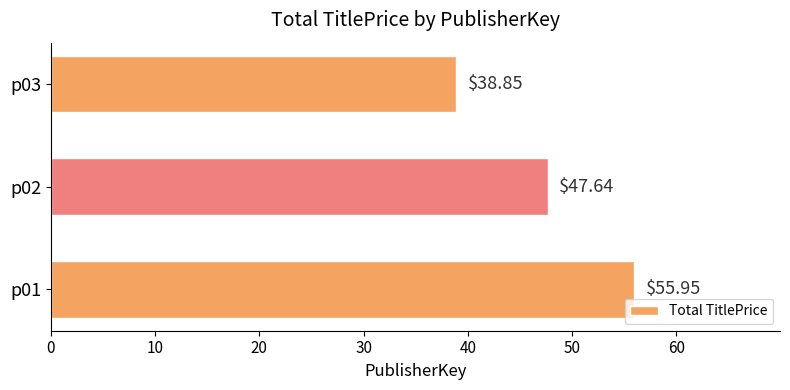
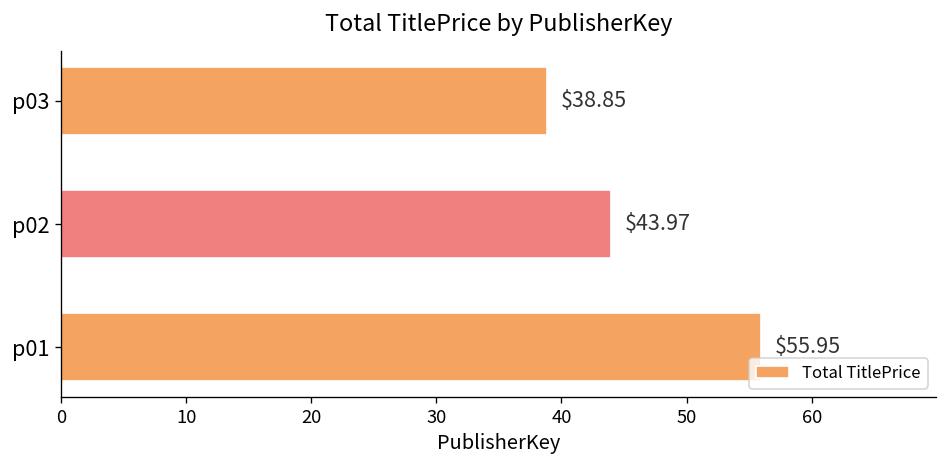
p02: $47.64 -> $43.97
